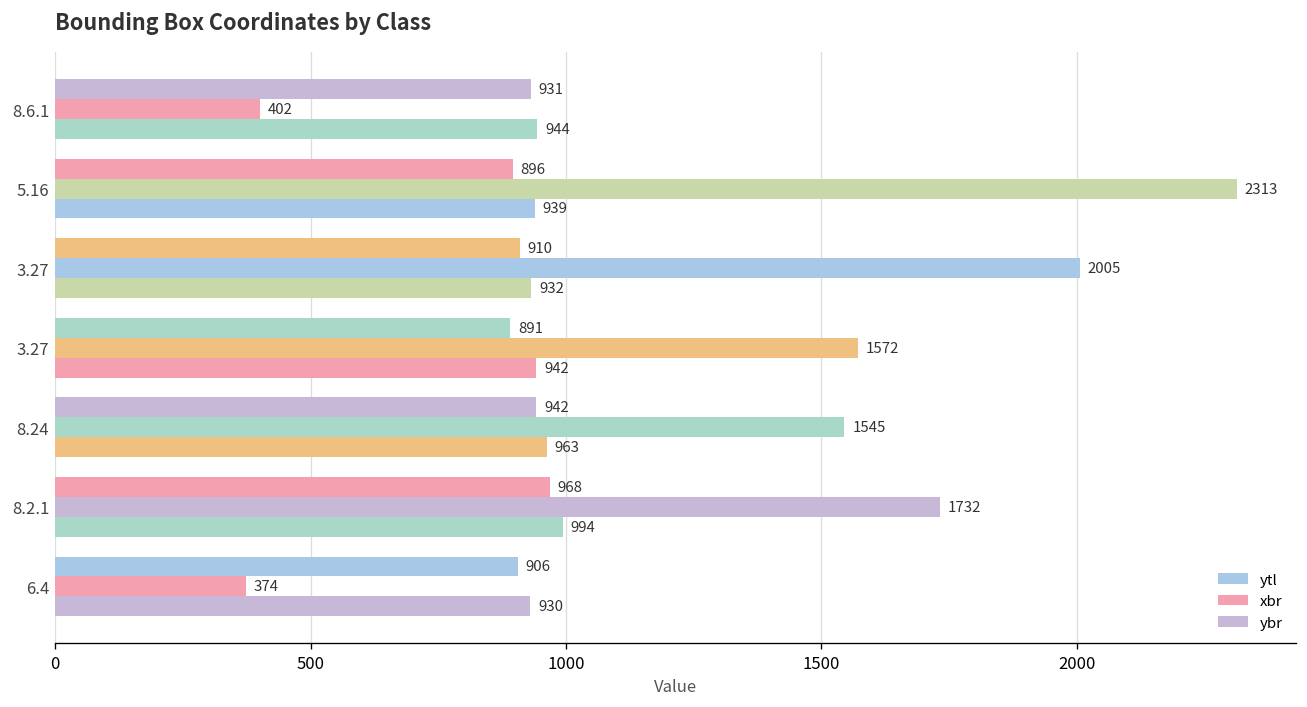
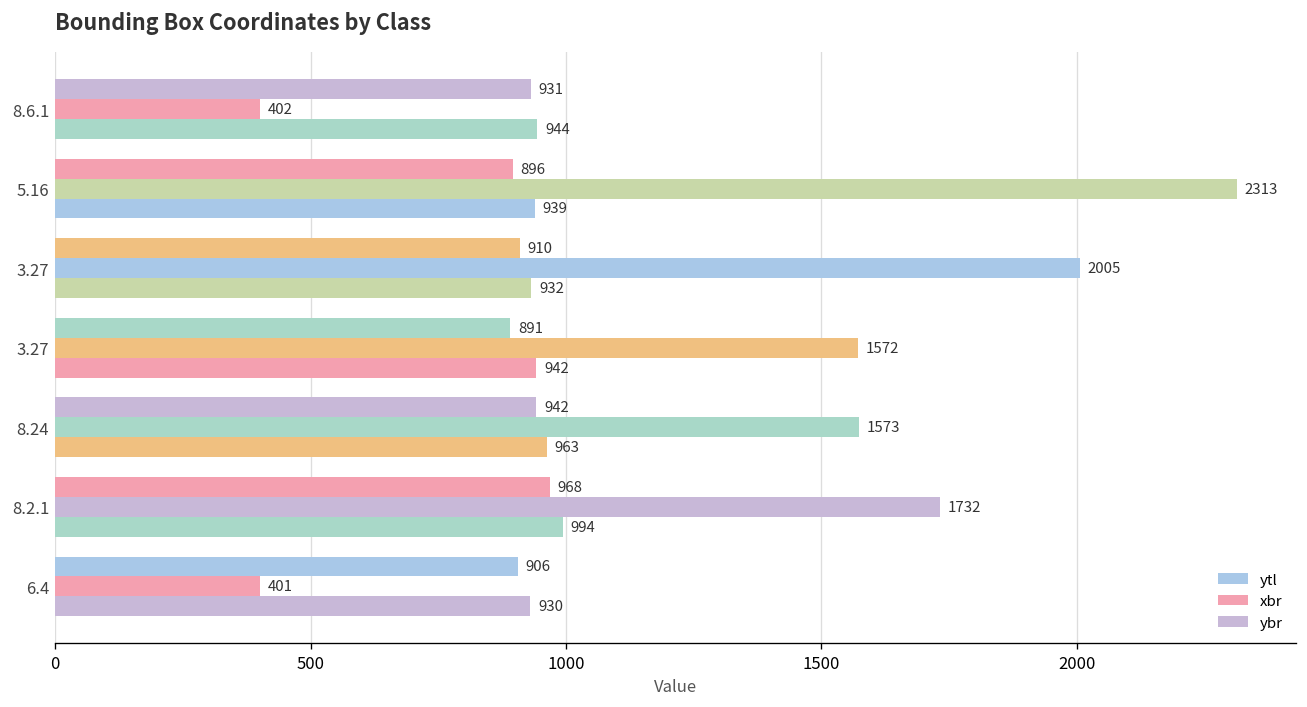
xbr, 8.24: 1545 -> 1573
xbr, 6.4: 374 -> 401
